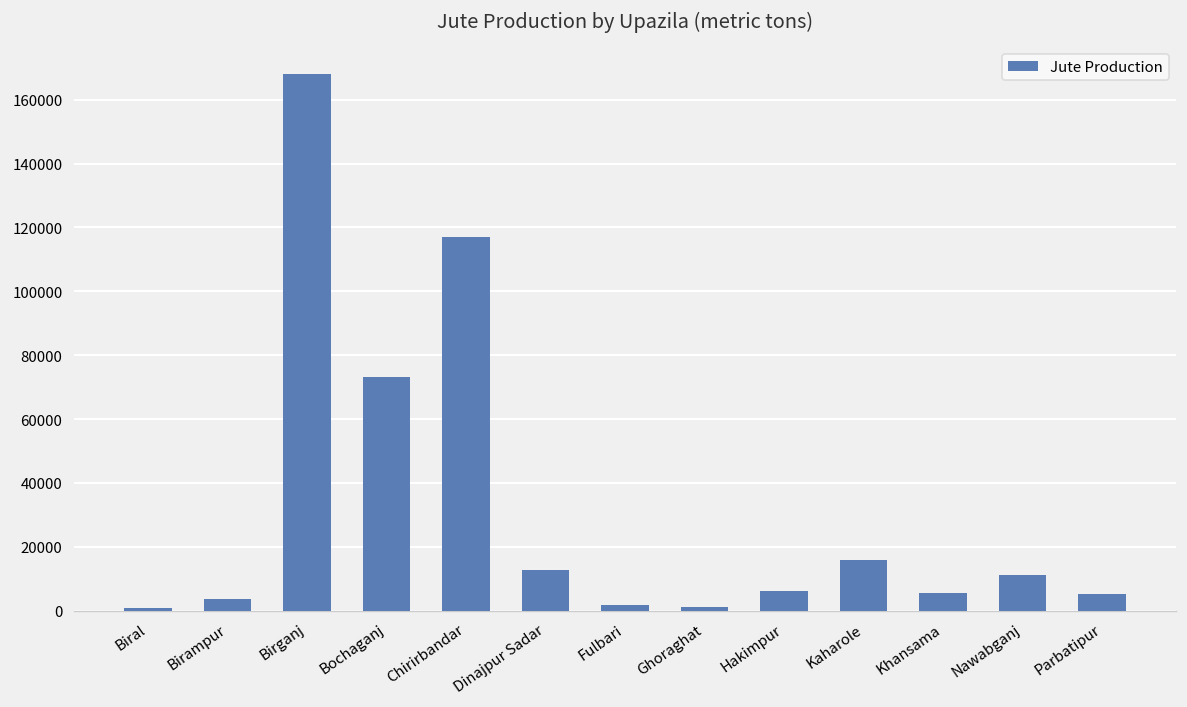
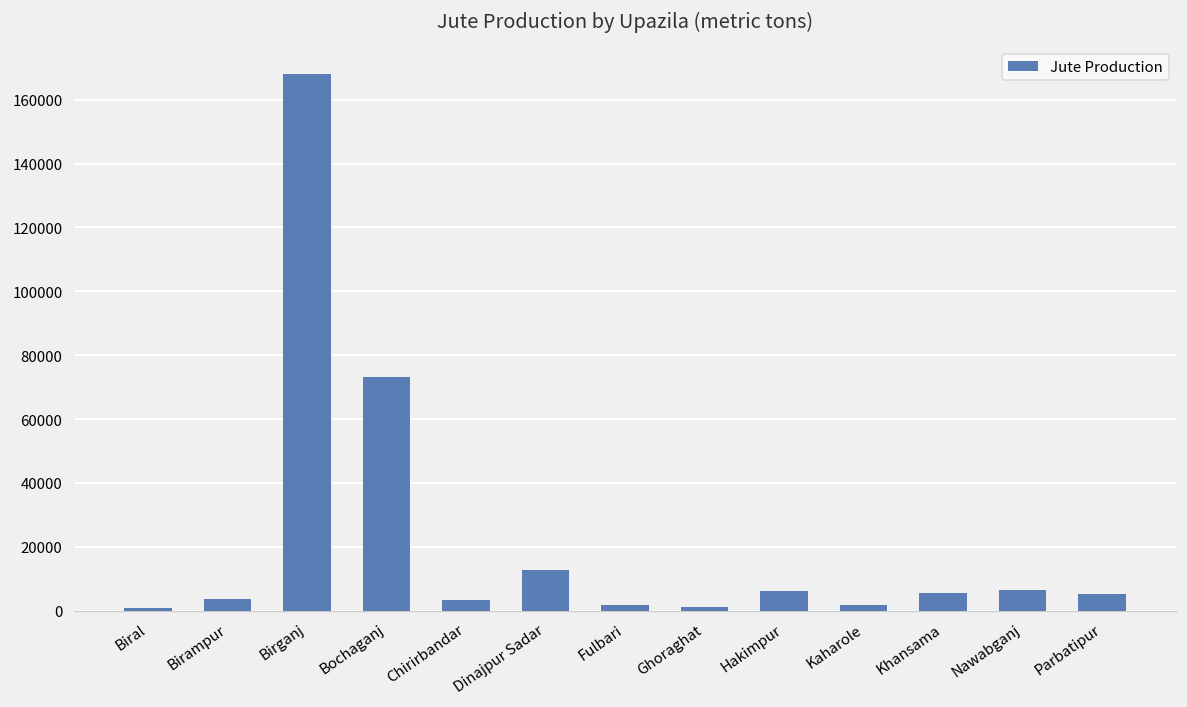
Chirirbandar: 117000 -> 3000
Kaharole: 16000 -> 2000
Nawabganj: 11000 -> 6000
